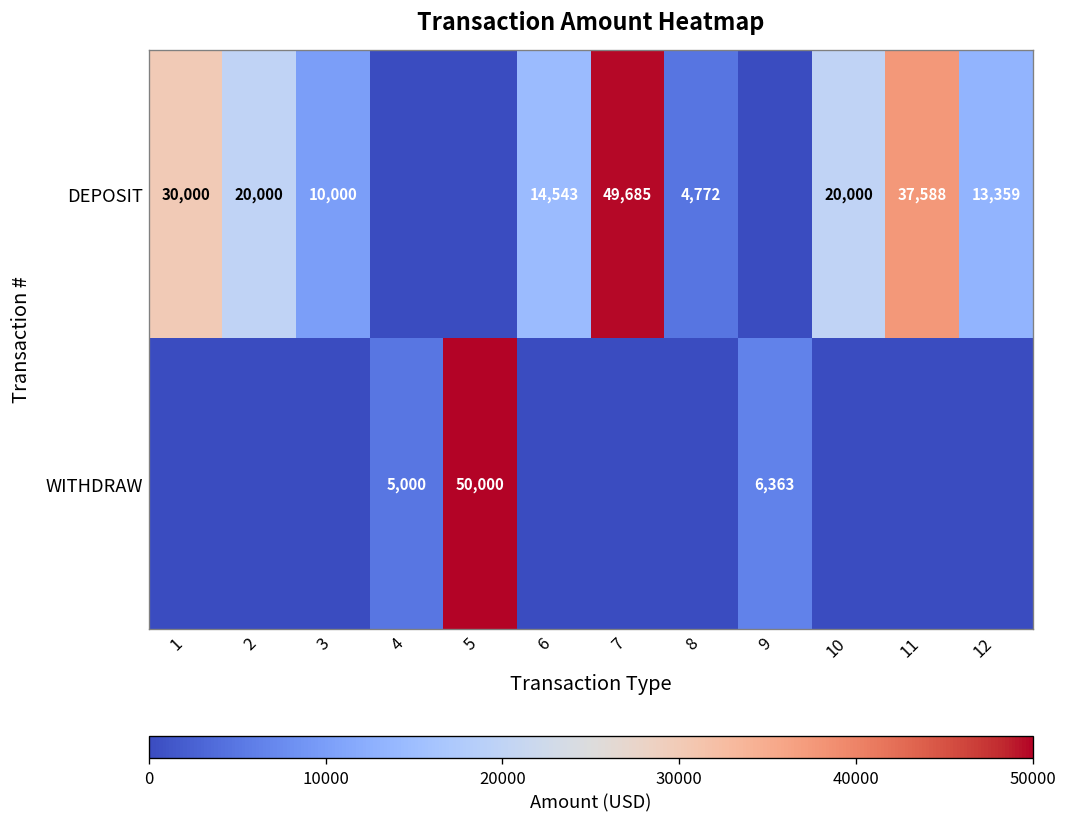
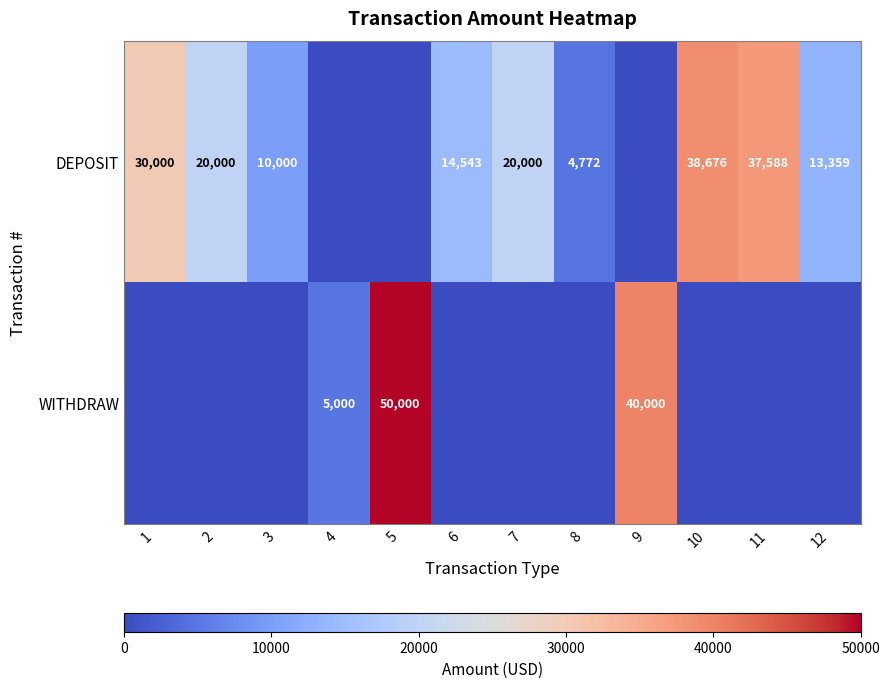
DEPOSIT, 7: 49,685 -> 20,000
DEPOSIT, 10: 20,000 -> 38,676
WITHDRAW, 9: 6,363 -> 40,000
